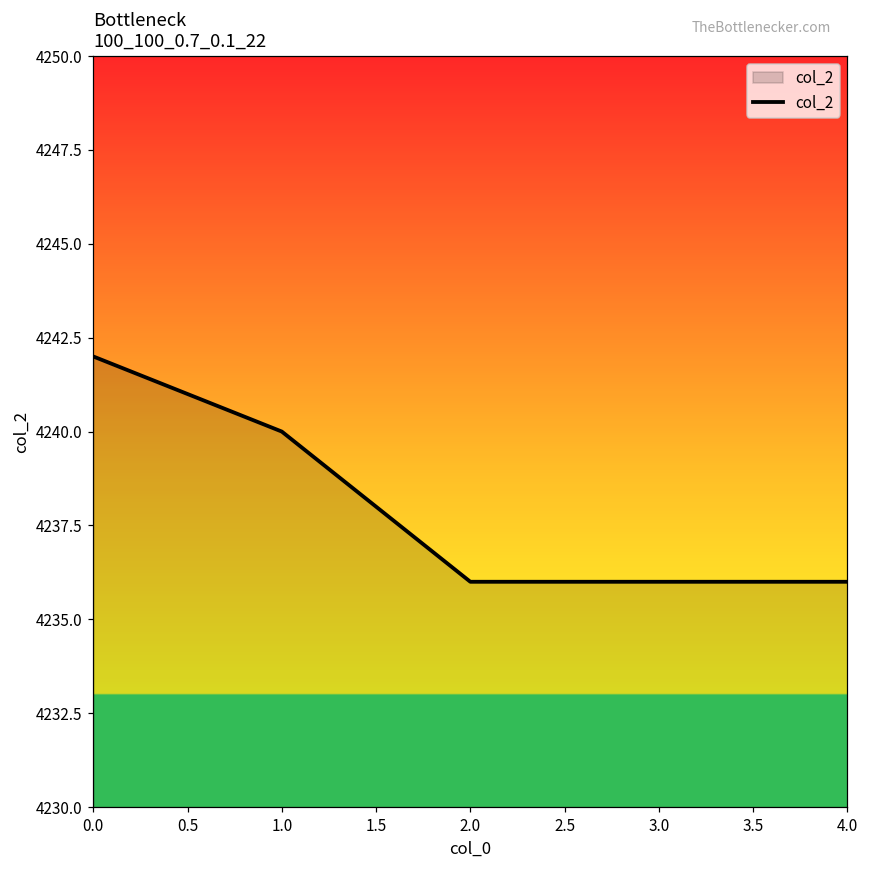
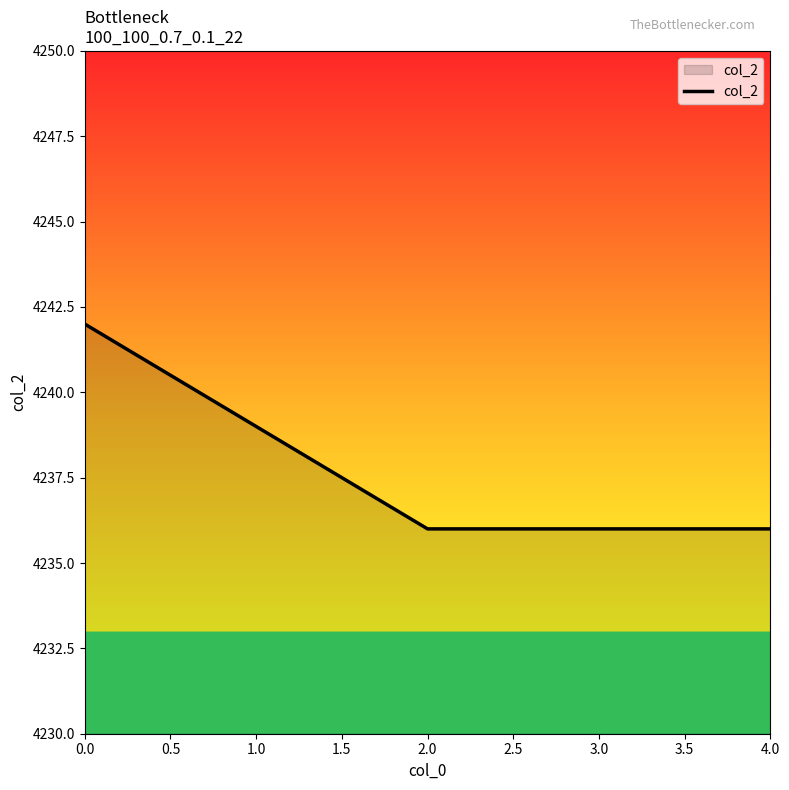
1.0: 4240 -> 4239
